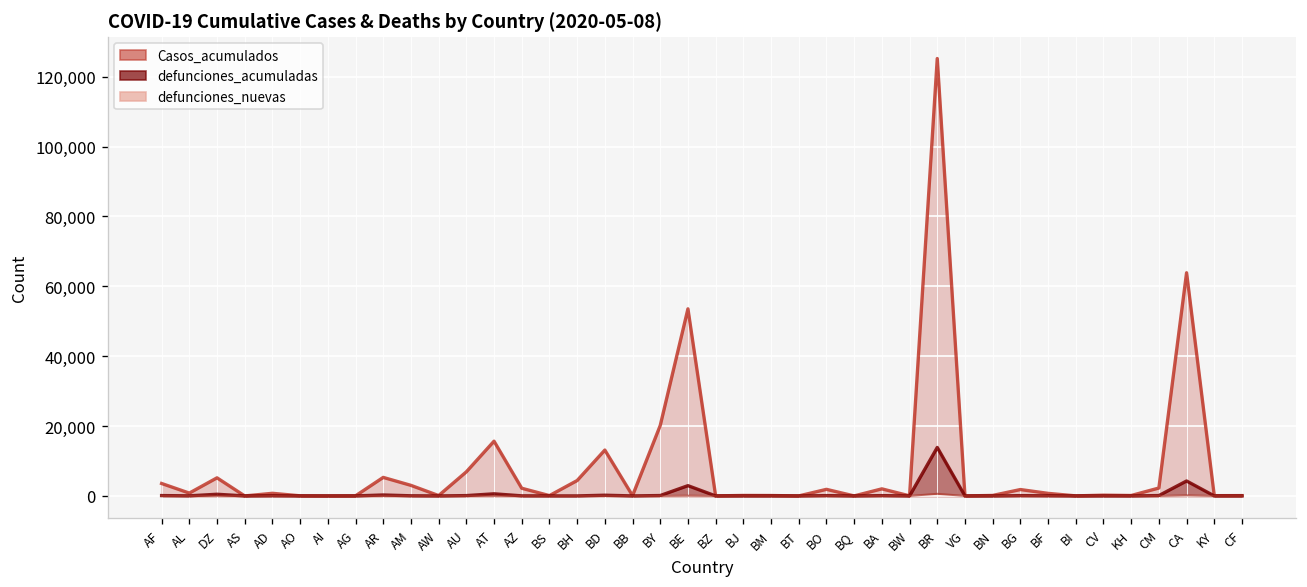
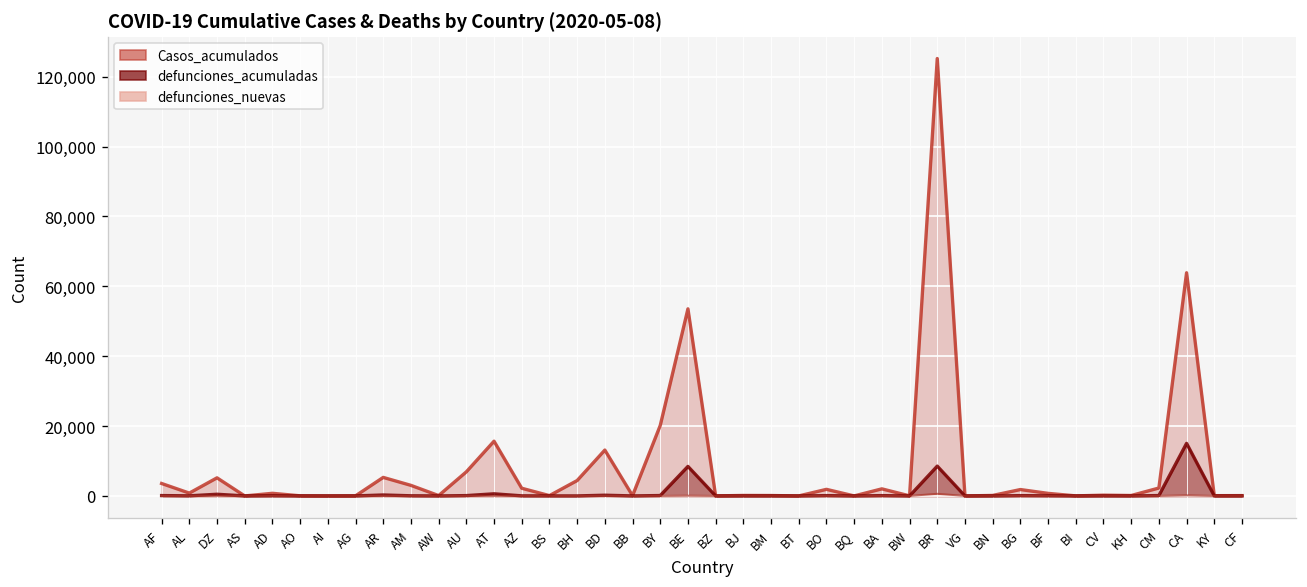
defunciones_acumuladas, BE: 3,000 -> 8,000
defunciones_acumuladas, BR: 14,000 -> 9,000
defunciones_acumuladas, CA: 4,000 -> 15,000
